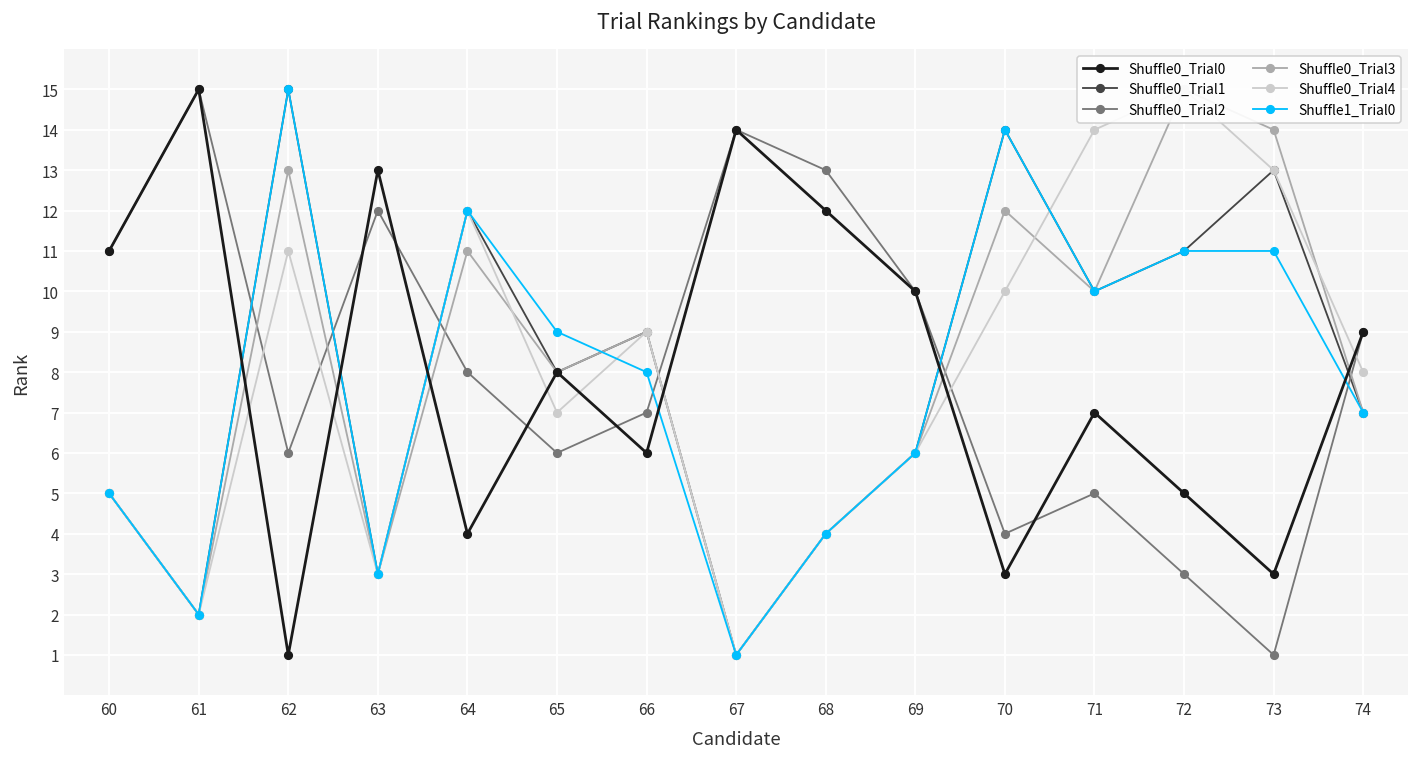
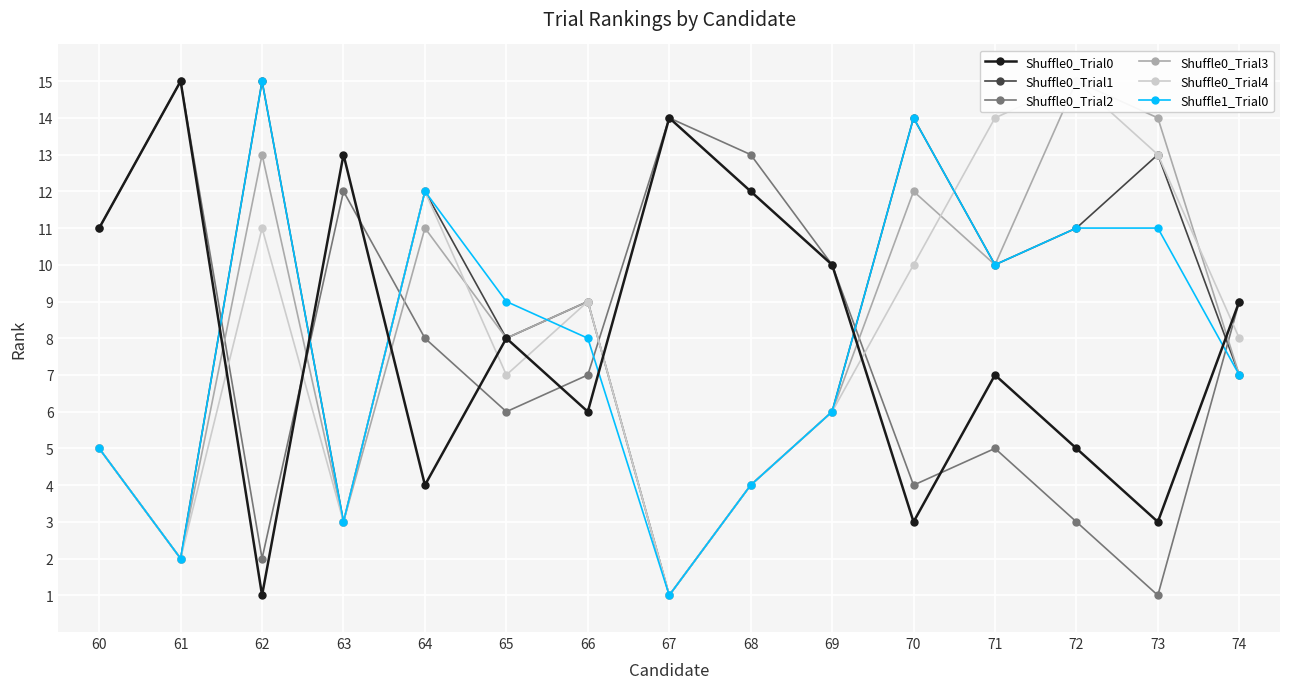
Shuffle0_Trial2, 62: 6 -> 2
